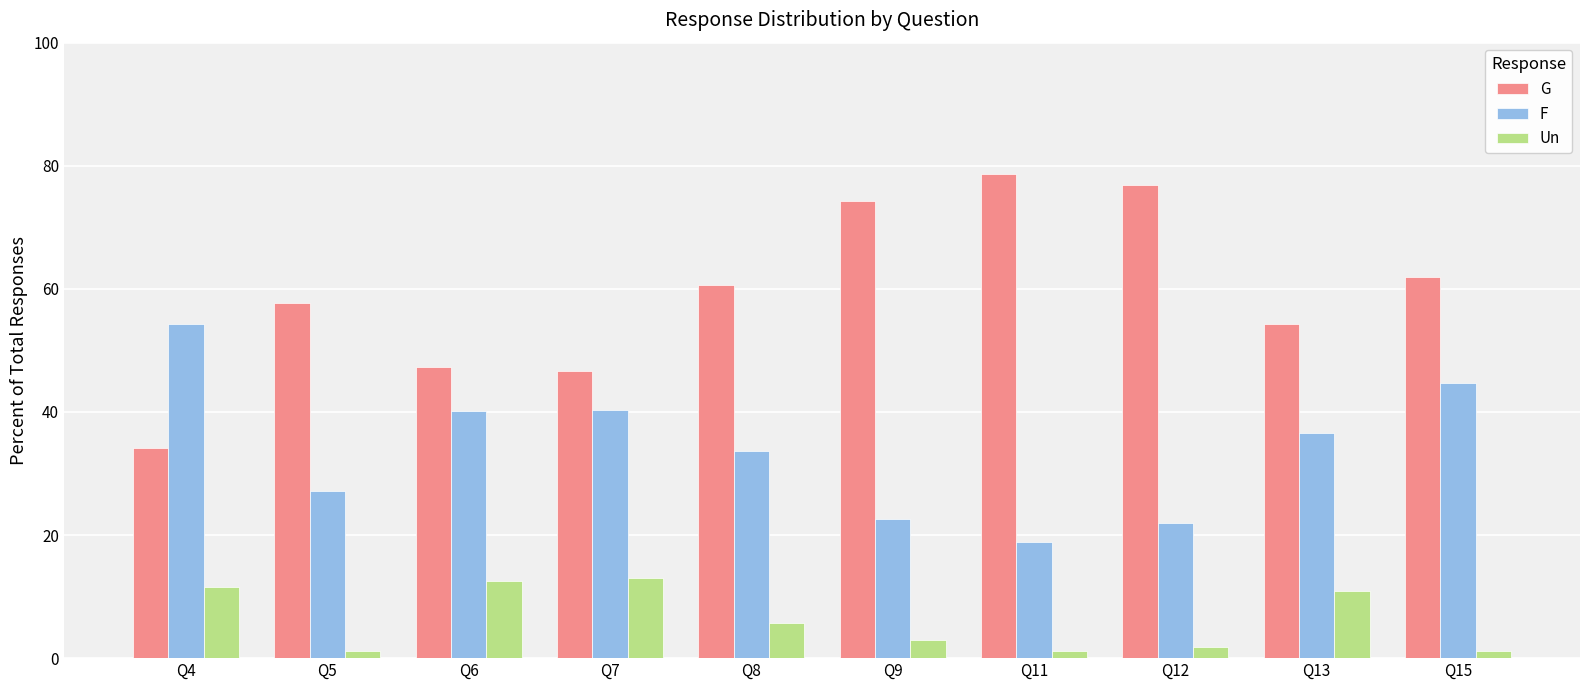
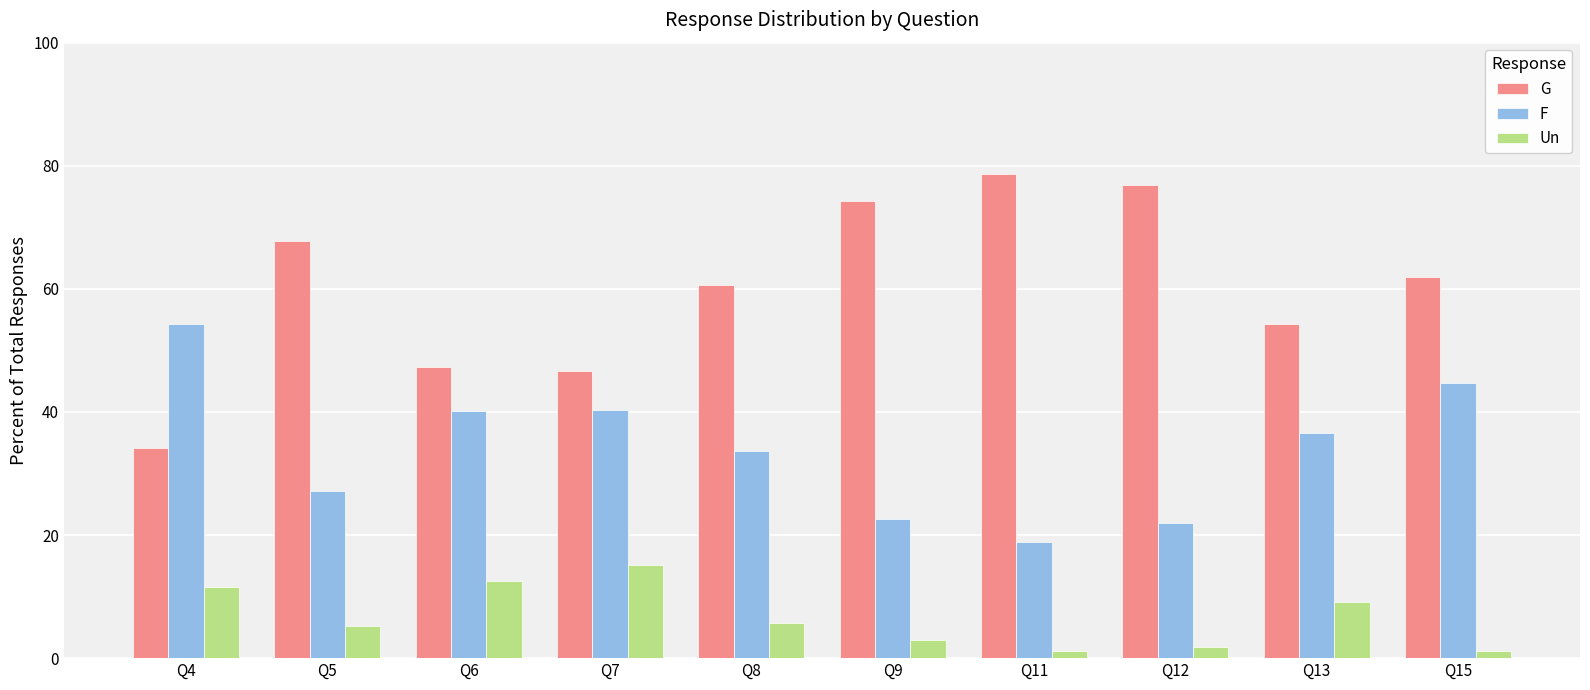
G, Q5: 58 -> 68
Un, Q5: 1 -> 5
Un, Q7: 13 -> 15
Un, Q13: 11 -> 9
